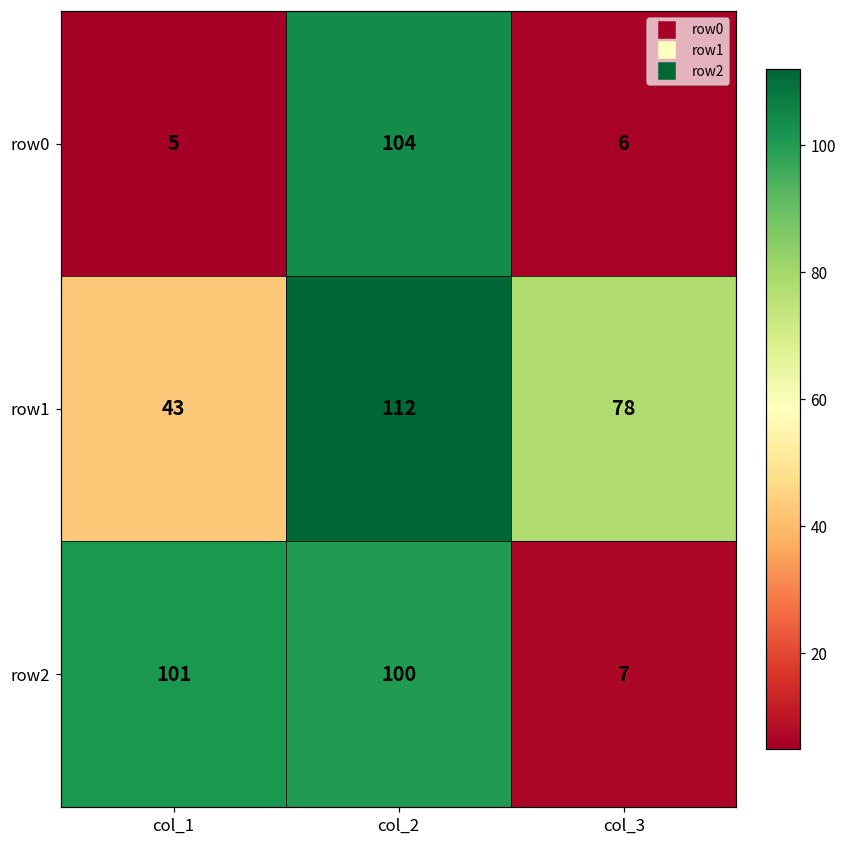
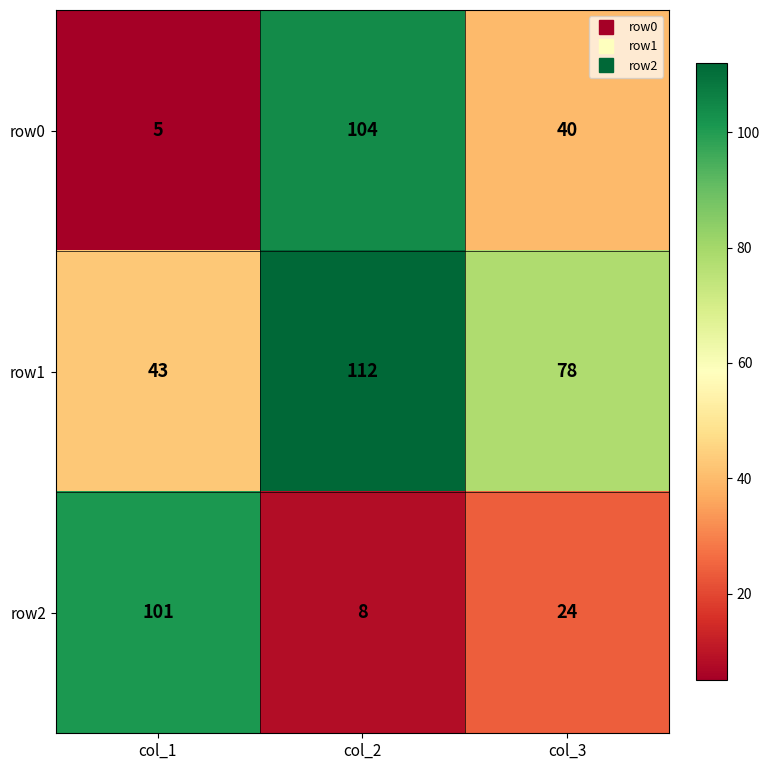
row0, col_3: 6 -> 40
row2, col_2: 100 -> 8
row2, col_3: 7 -> 24
